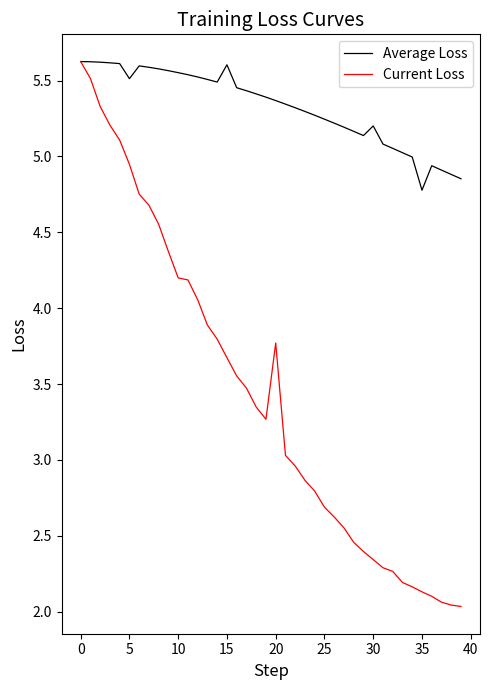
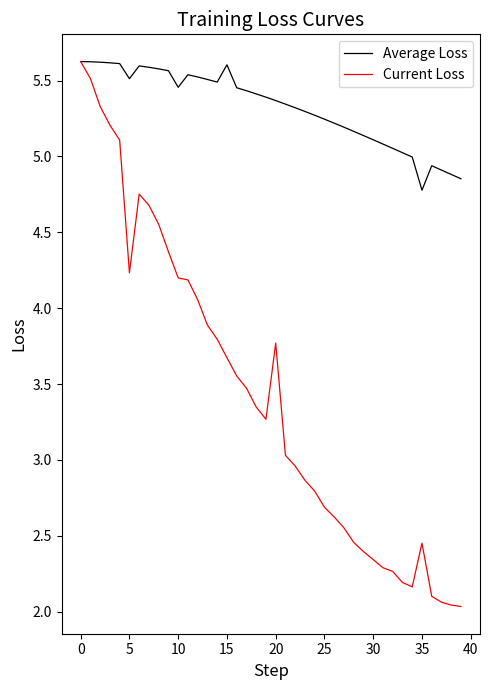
Current Loss, 5: 4.95 -> 4.23
Average Loss, 10: 5.55 -> 5.46
Average Loss, 30: 5.20 -> 5.11
Current Loss, 35: 2.13 -> 2.45
